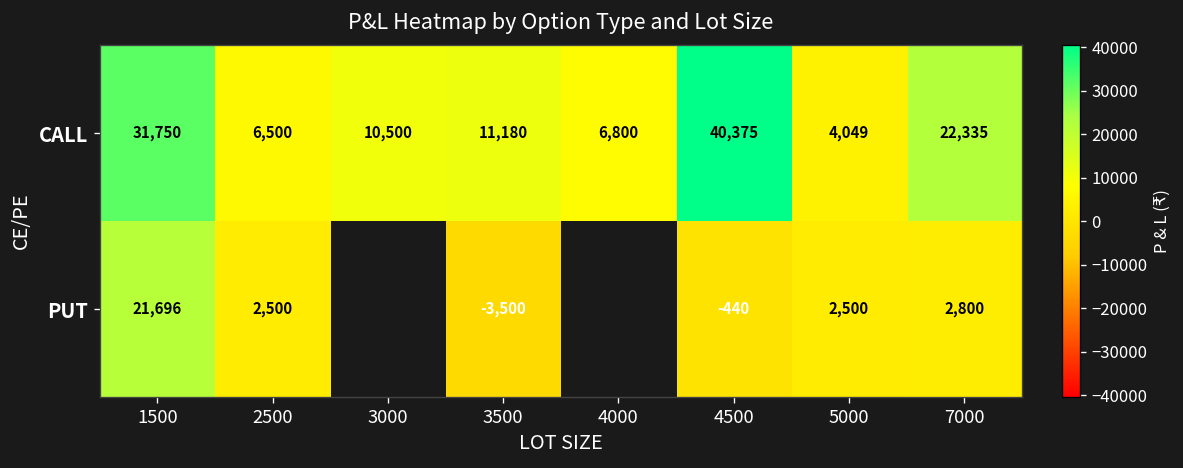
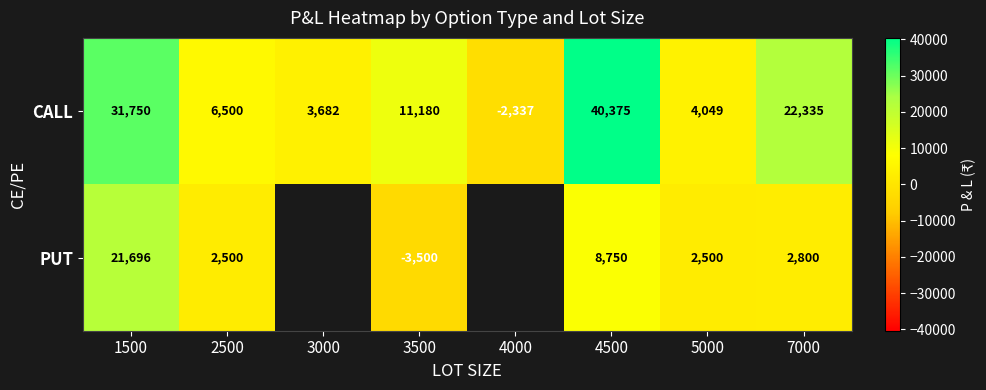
CALL, 3000: 10,500 -> 3,682
CALL, 4000: 6,800 -> -2,337
PUT, 4500: -440 -> 8,750
